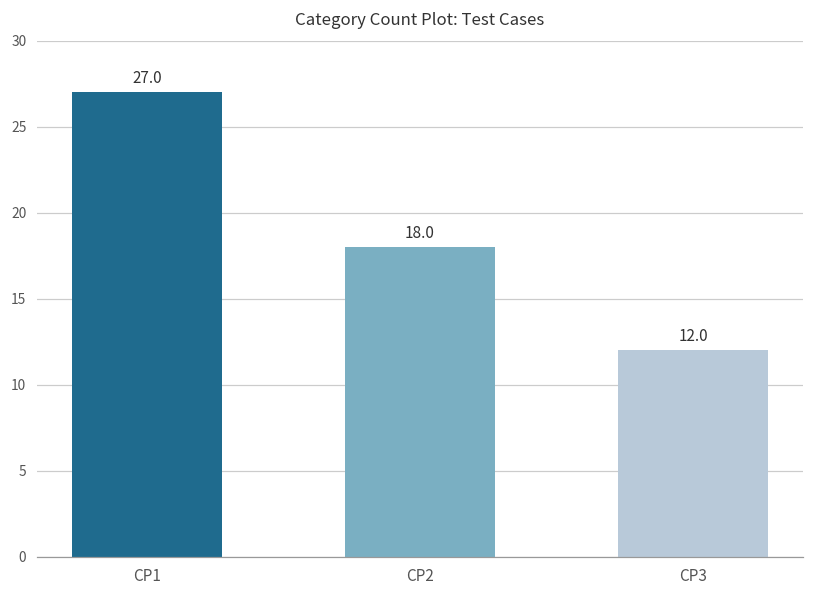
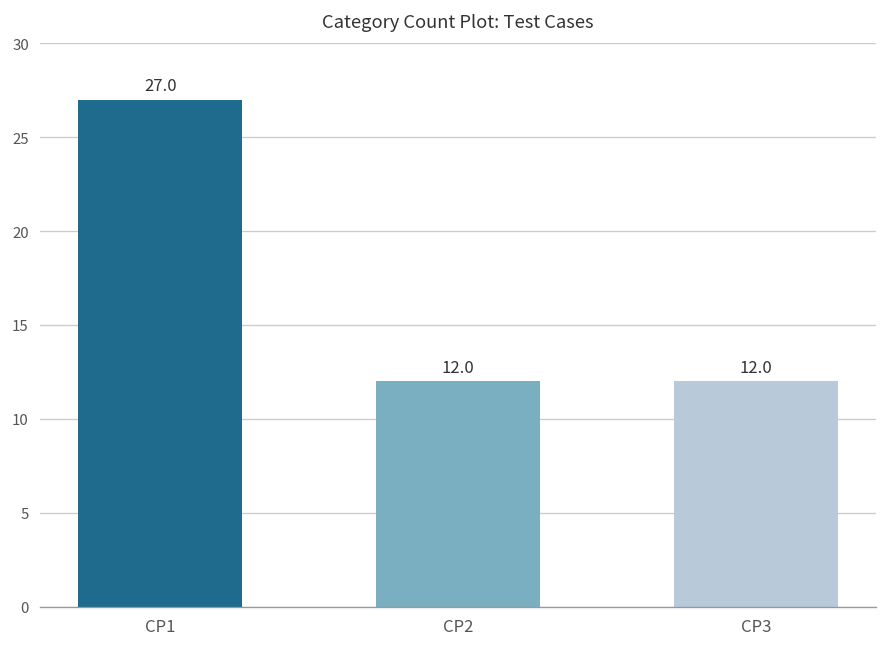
CP2: 18.0 -> 12.0
